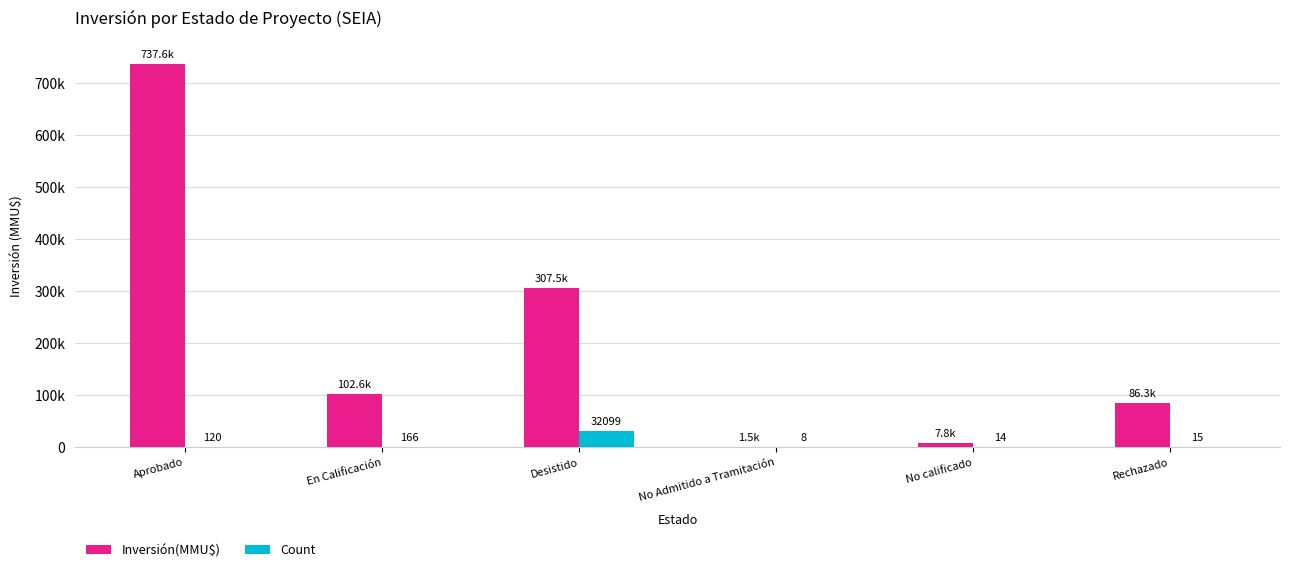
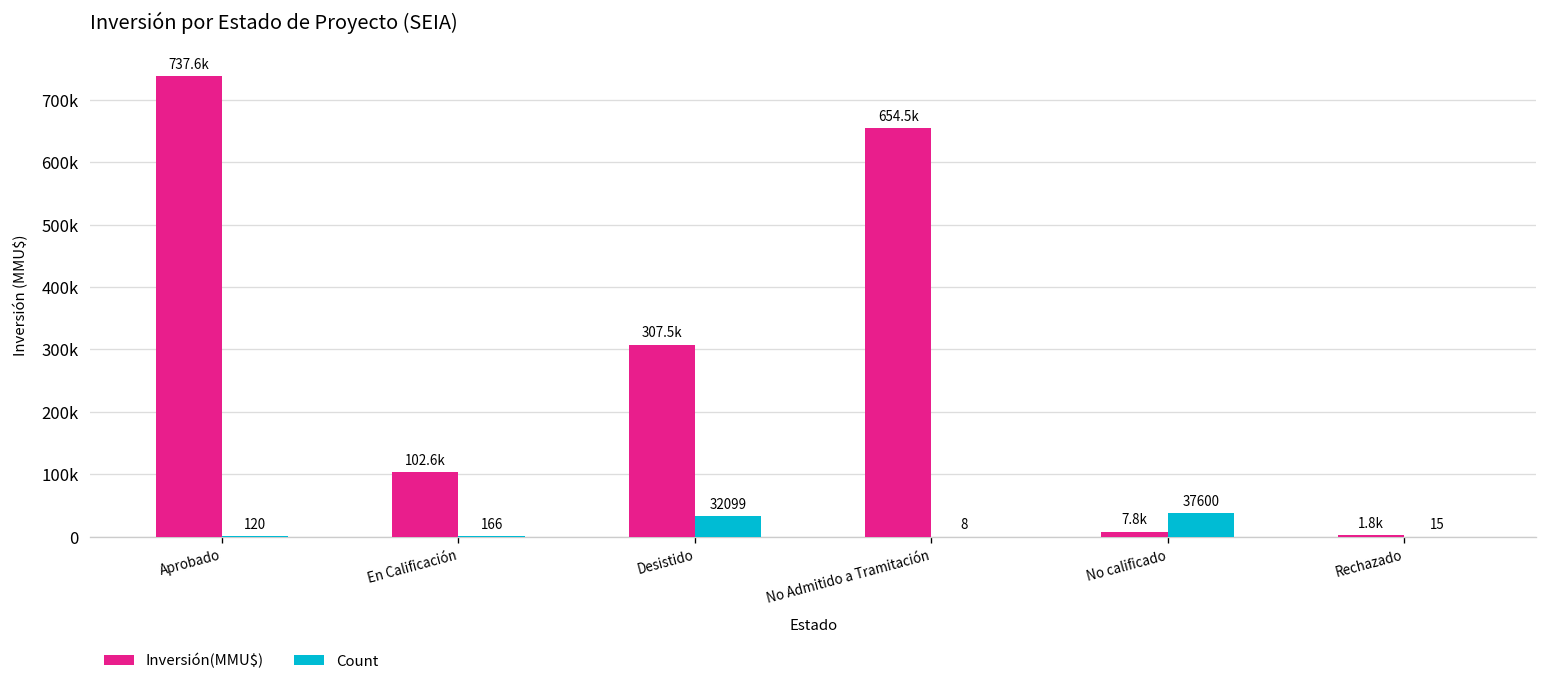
Inversión(MMU$), No Admitido a Tramitación: 1.5k -> 654.5k
Count, No calificado: 14 -> 37600
Inversión(MMU$), Rechazado: 86.3k -> 1.8k
